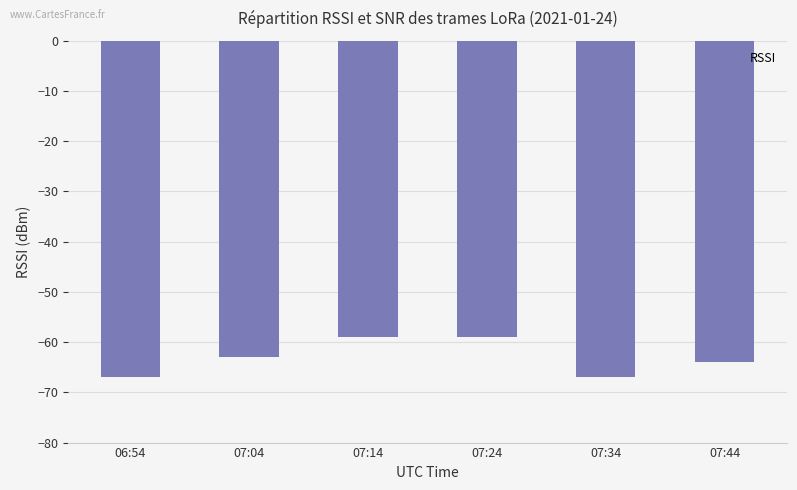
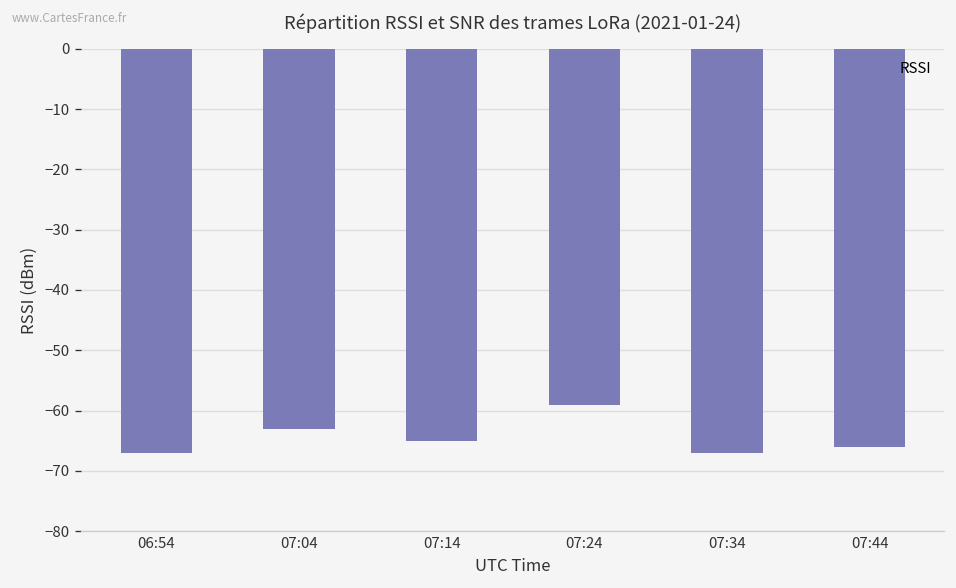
07:14: -59 -> -65
07:44: -64 -> -66
